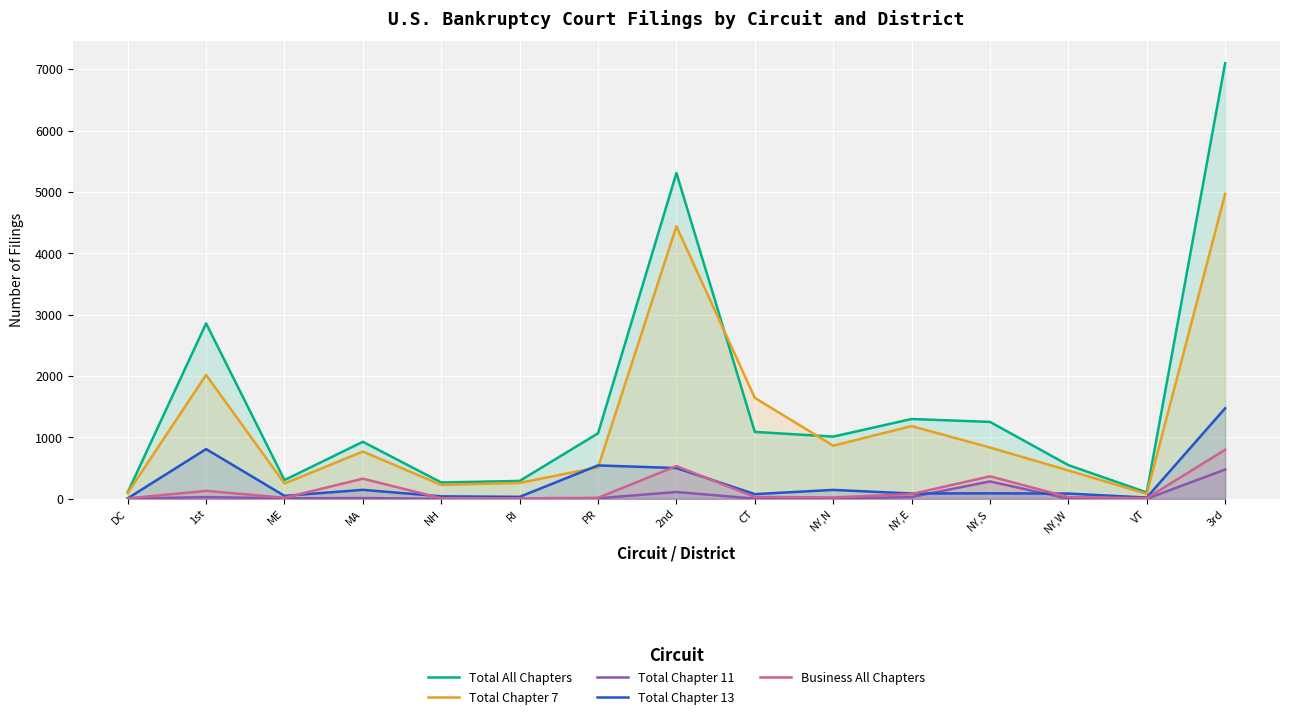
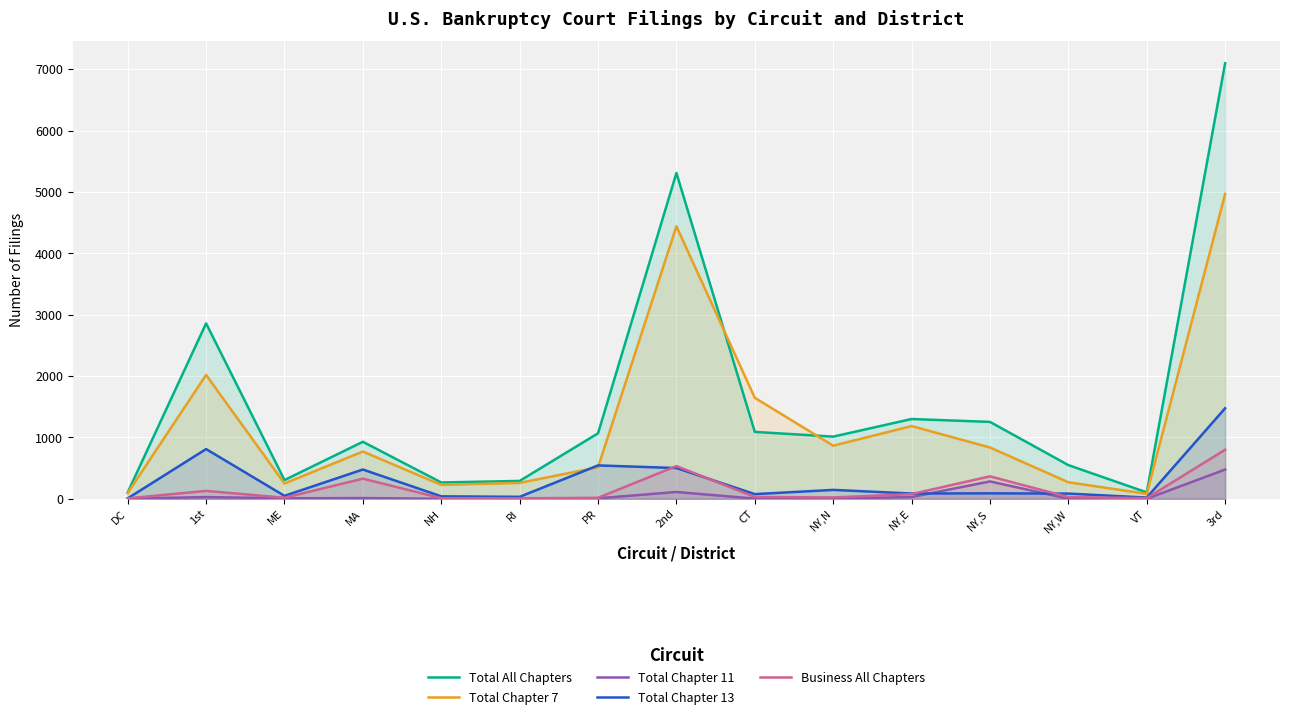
Total Chapter 13, MA: 100 -> 500
Total Chapter 7, NY,W: 500 -> 300
